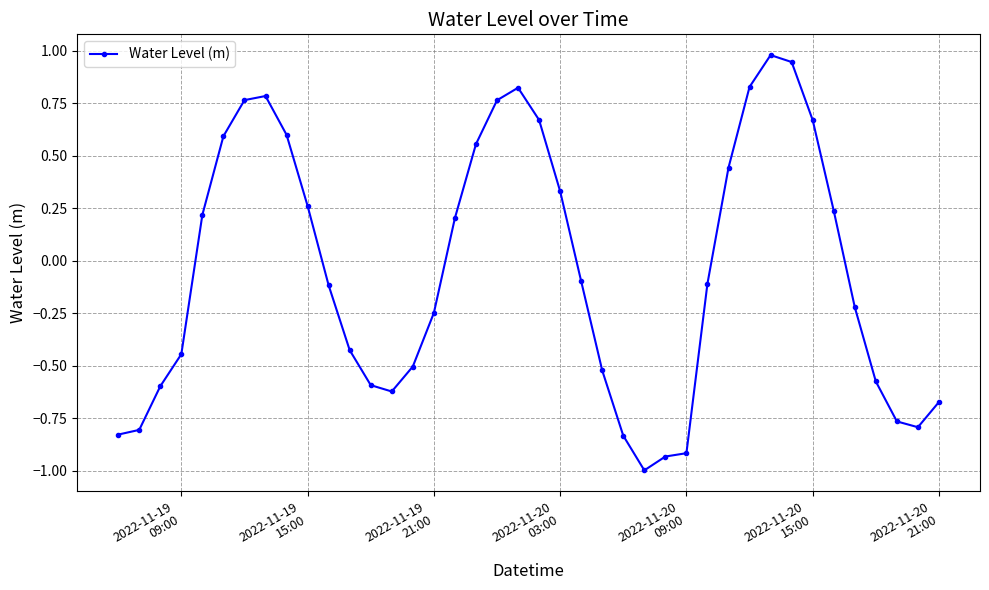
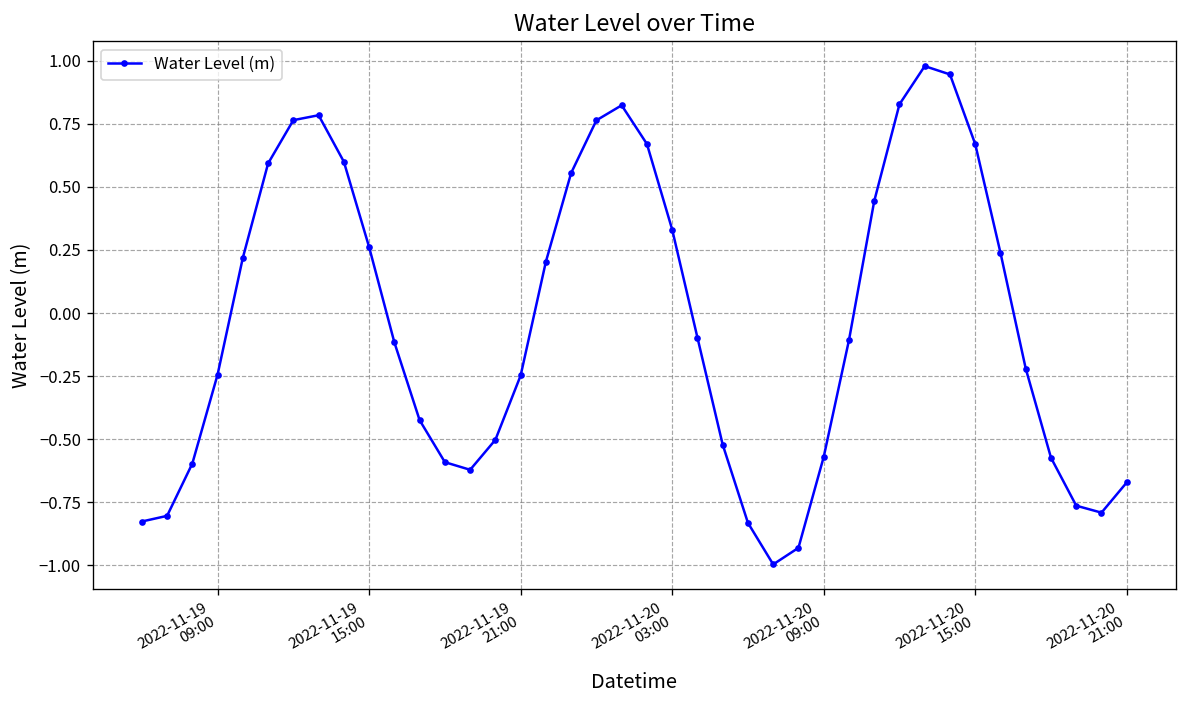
2022-11-19 09:00: -0.44 -> -0.24
2022-11-20 09:00: -0.92 -> -0.57
